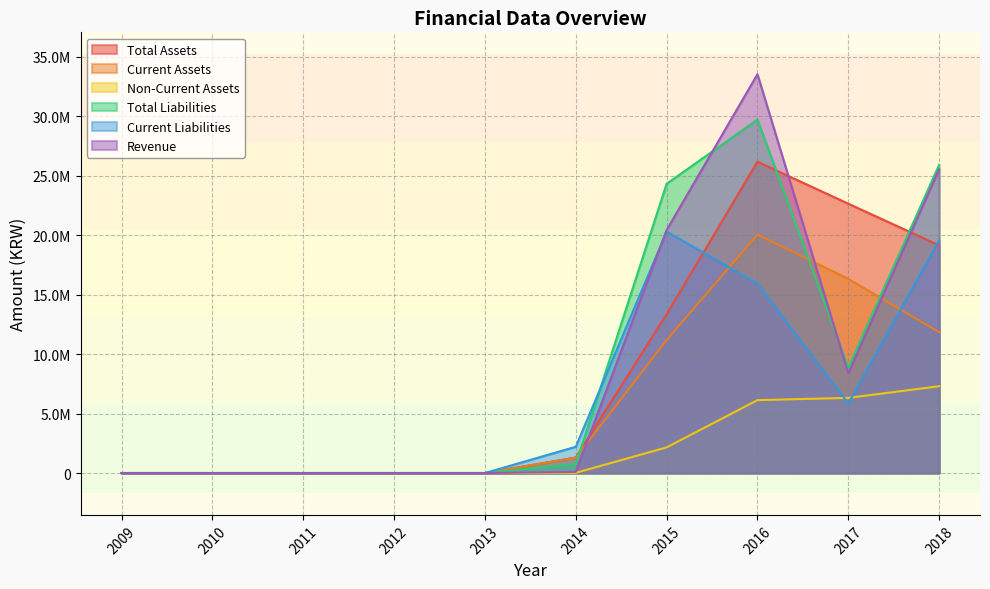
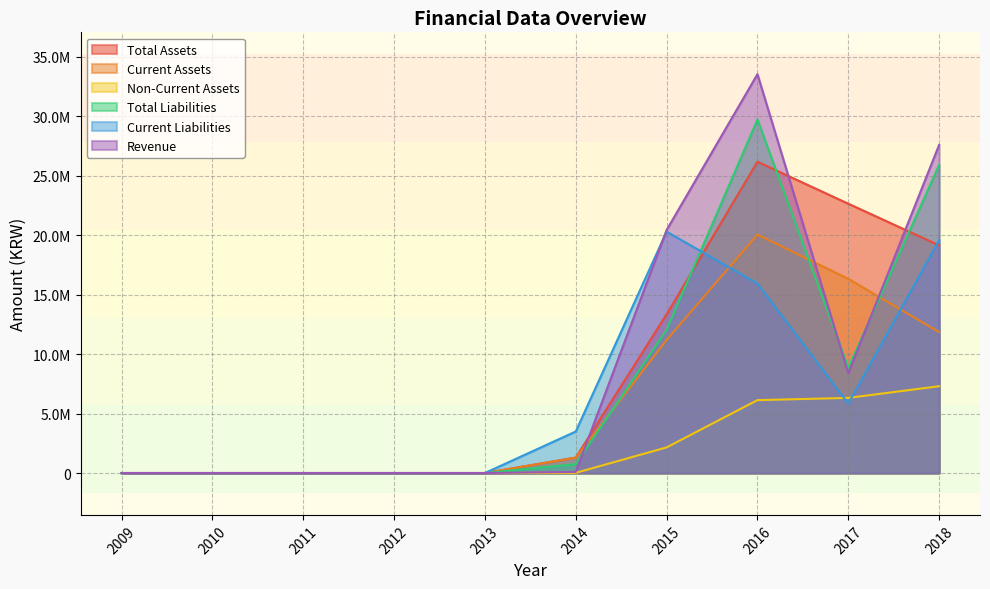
Current Liabilities, 2014: 2200000 -> 3500000
Total Liabilities, 2015: 24300000 -> 12000000
Revenue, 2018: 25600000 -> 27600000
